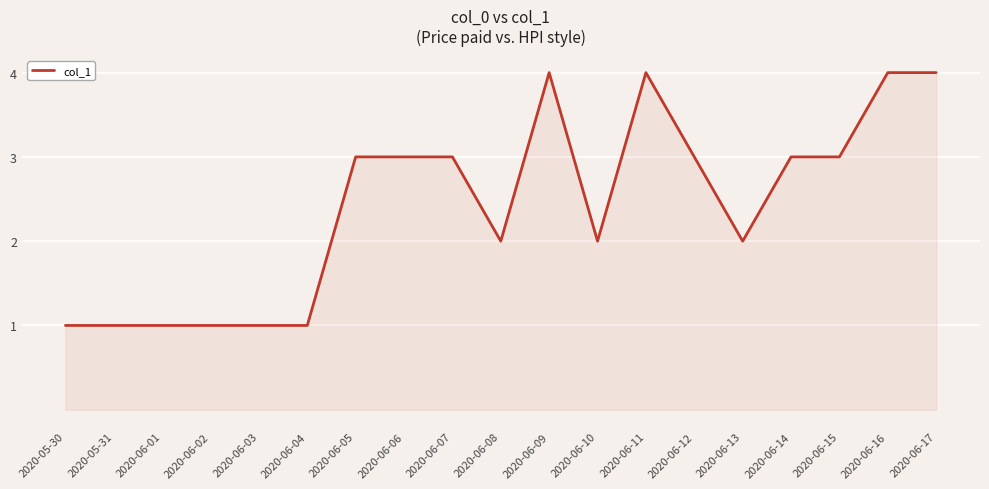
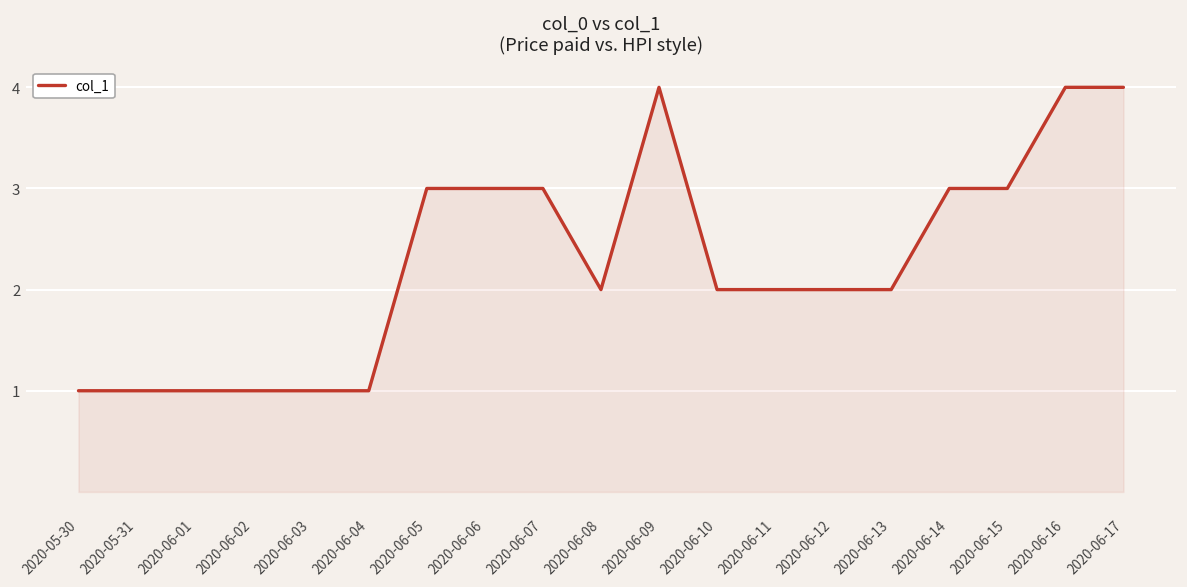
2020-06-11: 4 -> 2
2020-06-12: 3 -> 2
